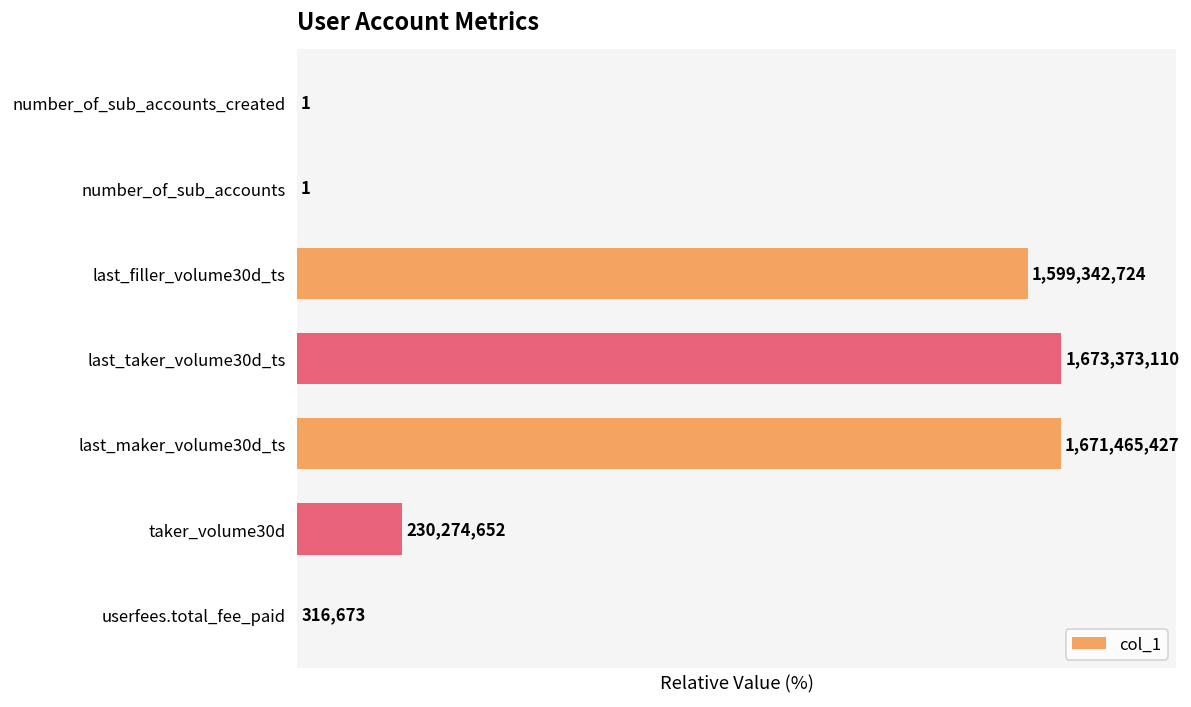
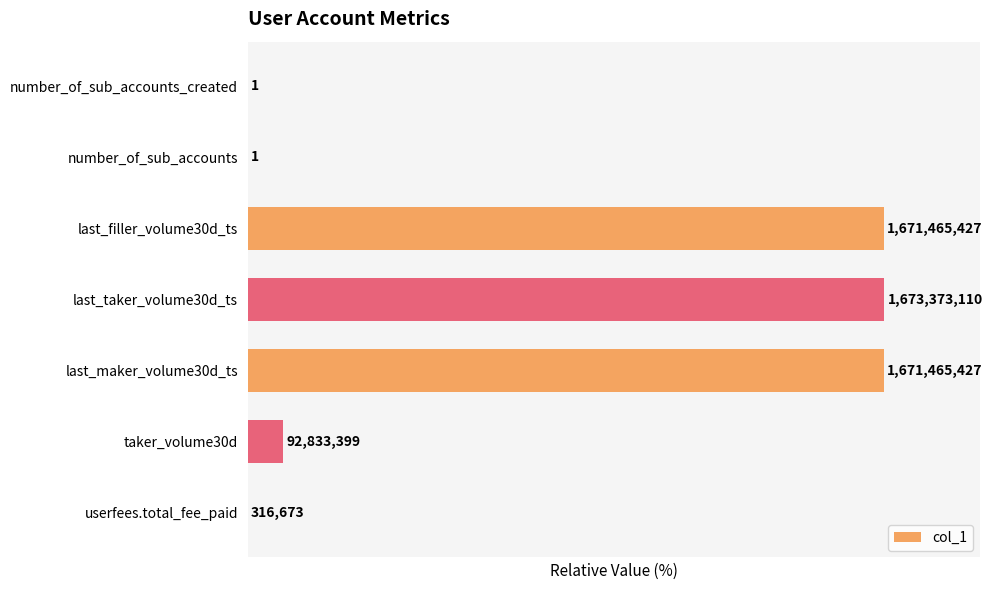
last_filler_volume30d_ts: 1,599,342,724 -> 1,671,465,427
taker_volume30d: 230,274,652 -> 92,833,399
